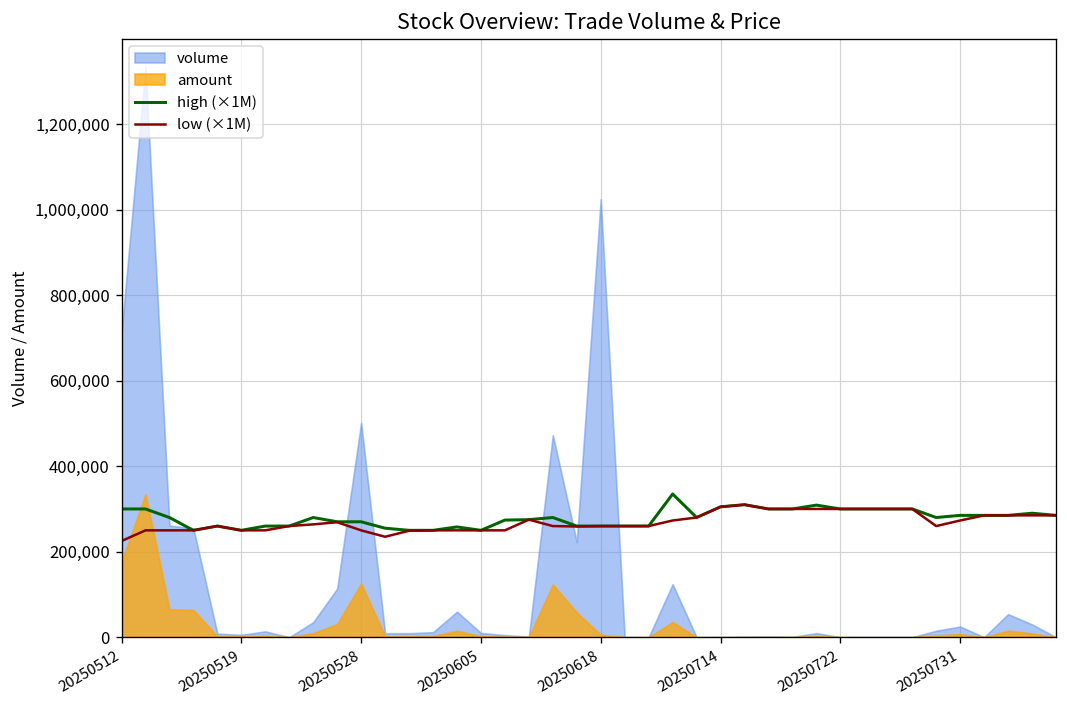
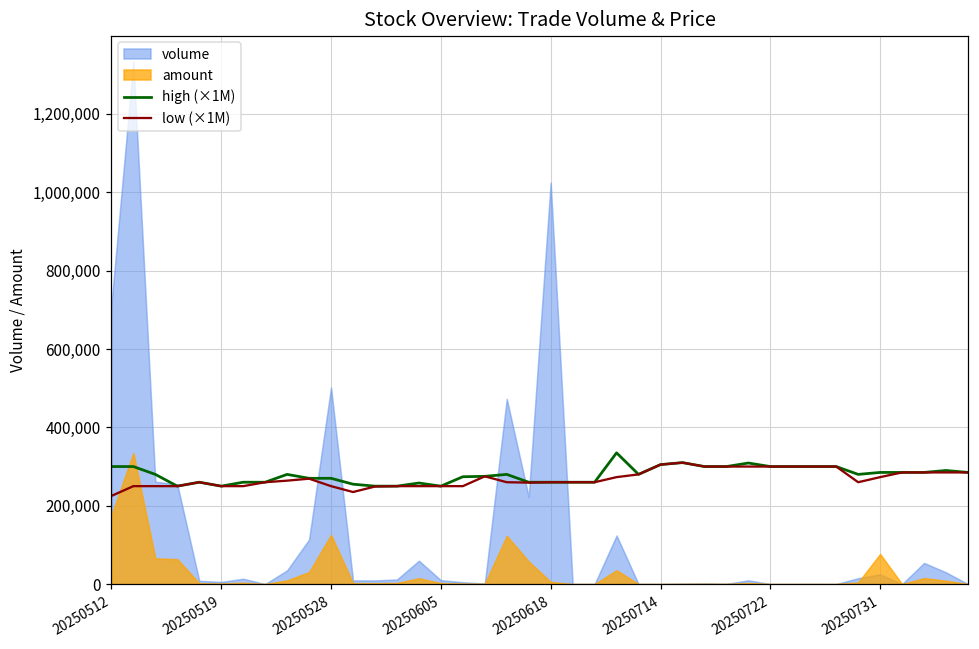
amount, 20250731: 10,000 -> 80,000
